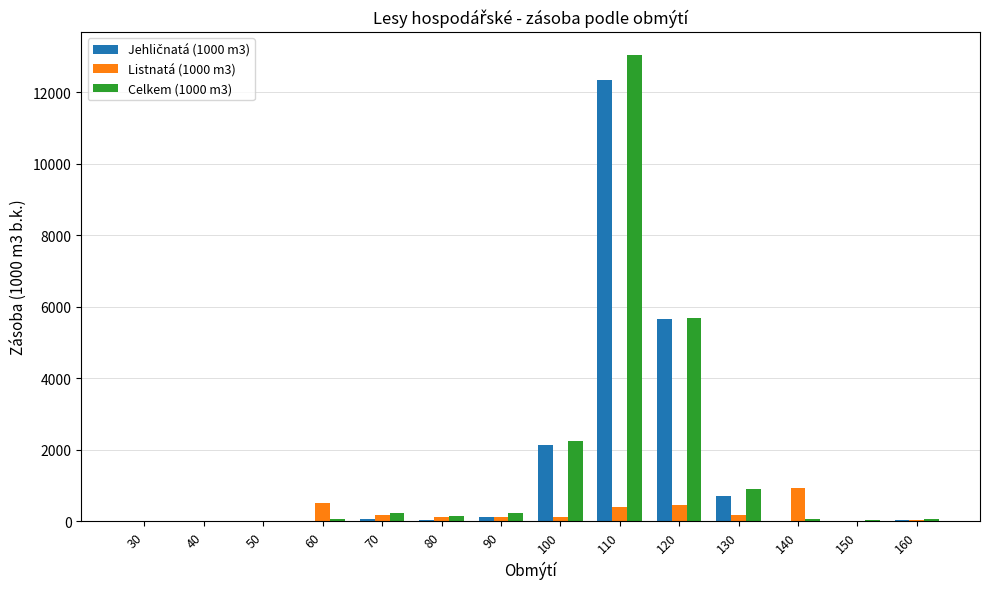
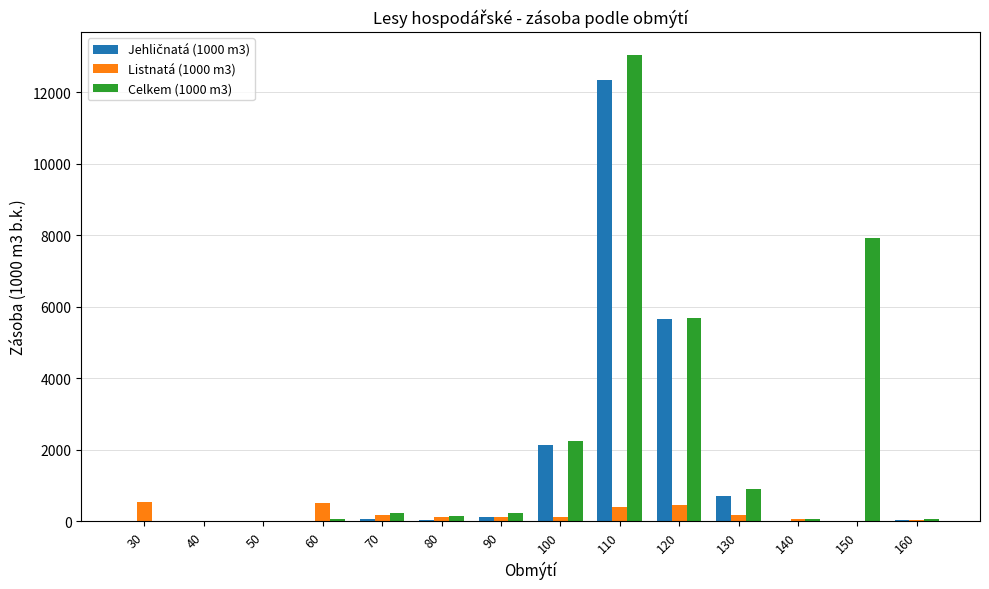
Listnatá (1000 m3), 30: 0 -> 600
Listnatá (1000 m3), 140: 900 -> 100
Celkem (1000 m3), 150: 0 -> 7900
